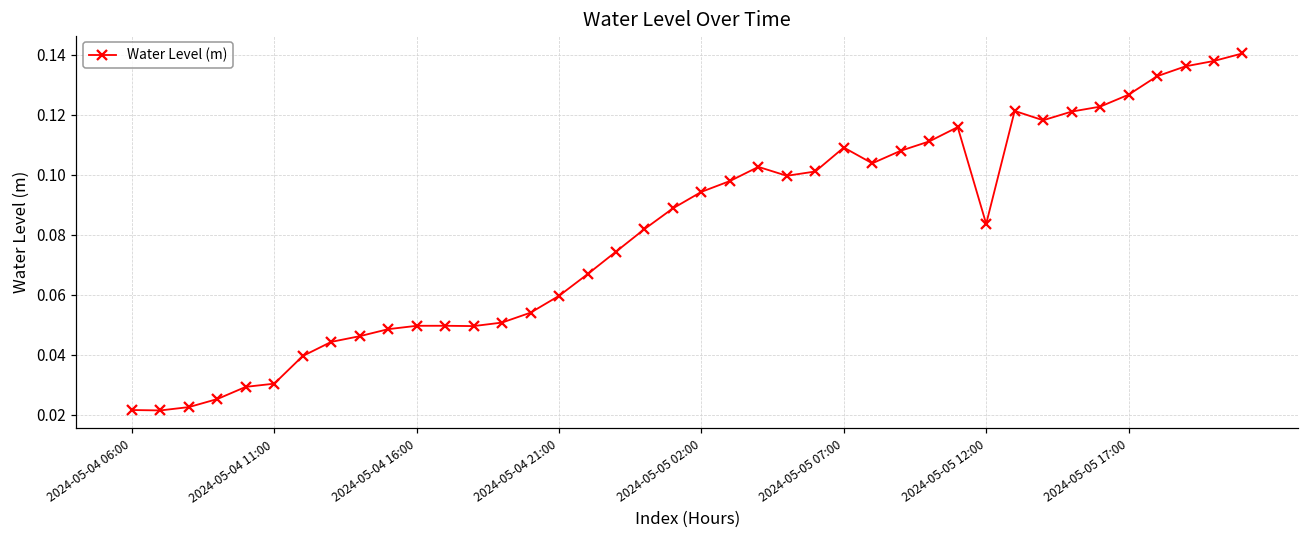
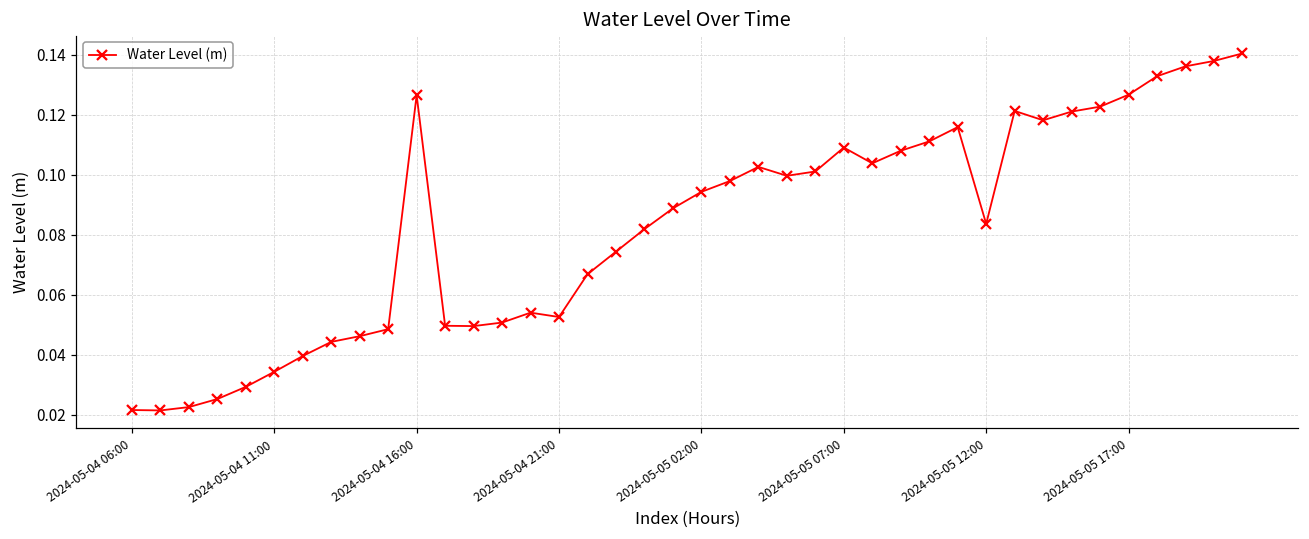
2024-05-04 11:00: 0.030 -> 0.034
2024-05-04 16:00: 0.050 -> 0.127
2024-05-04 21:00: 0.060 -> 0.053
